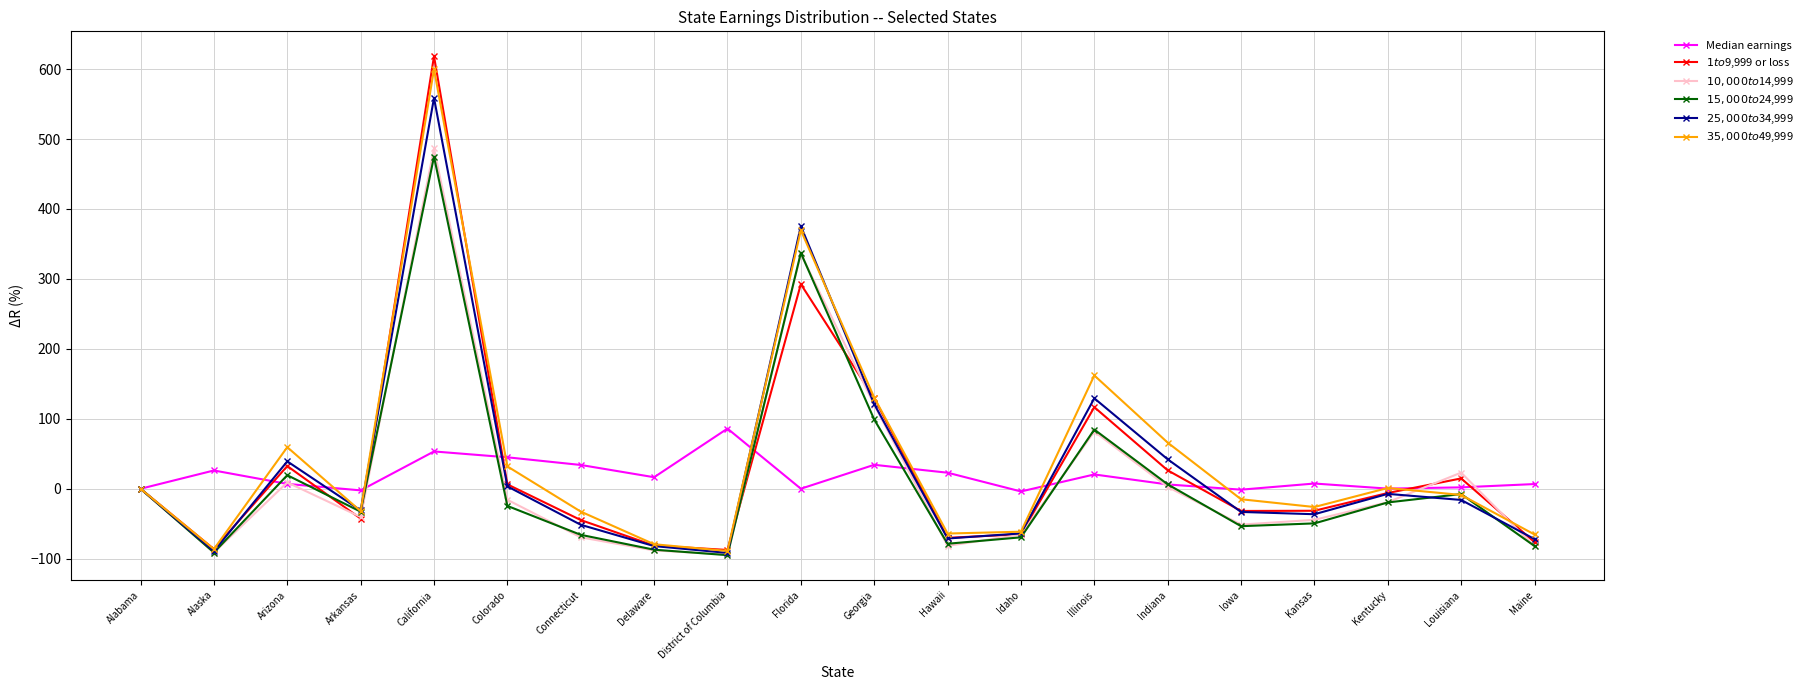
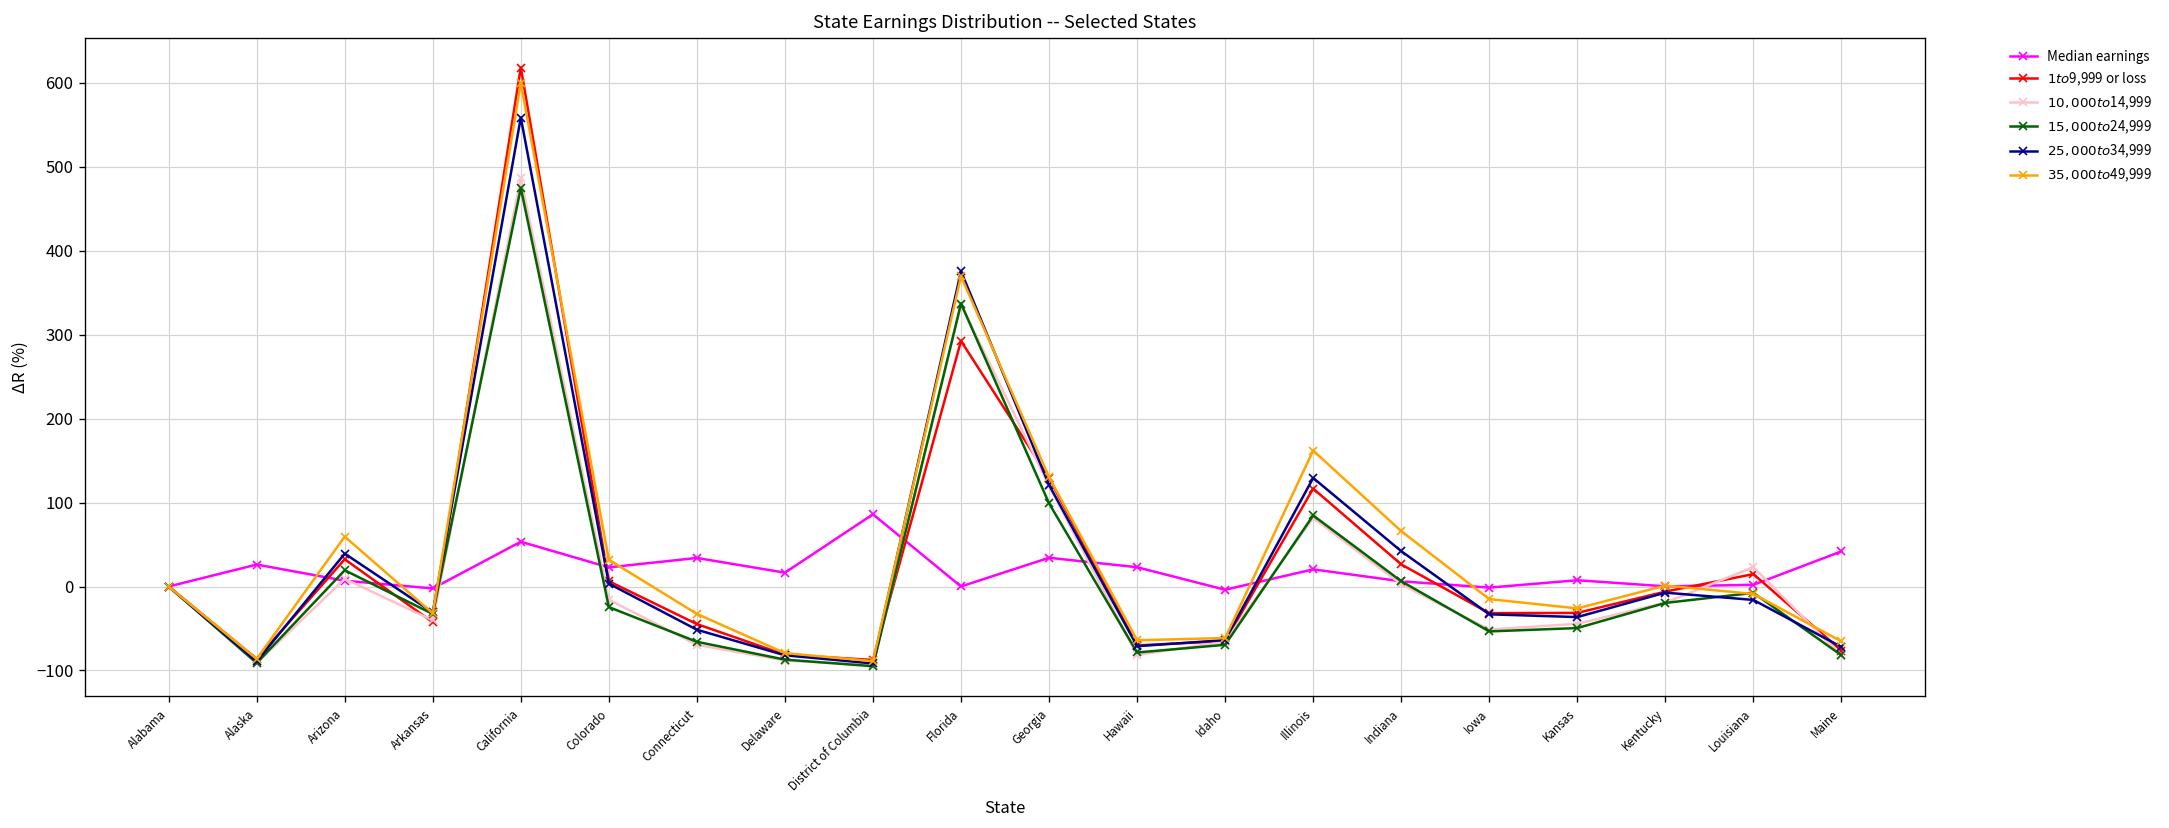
Median earnings, Colorado: 40 -> 20
Median earnings, Maine: 10 -> 40
